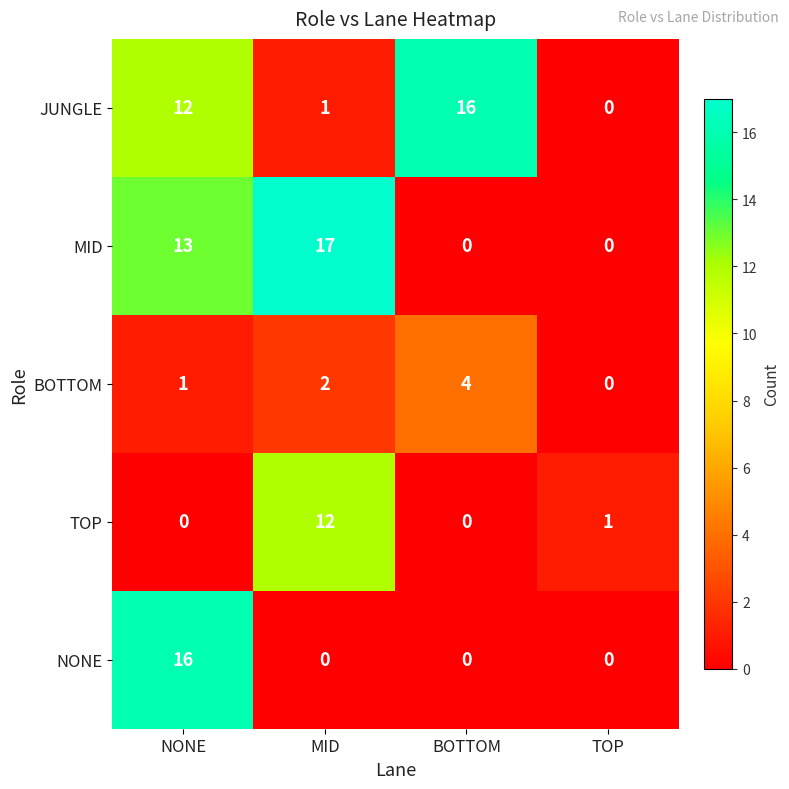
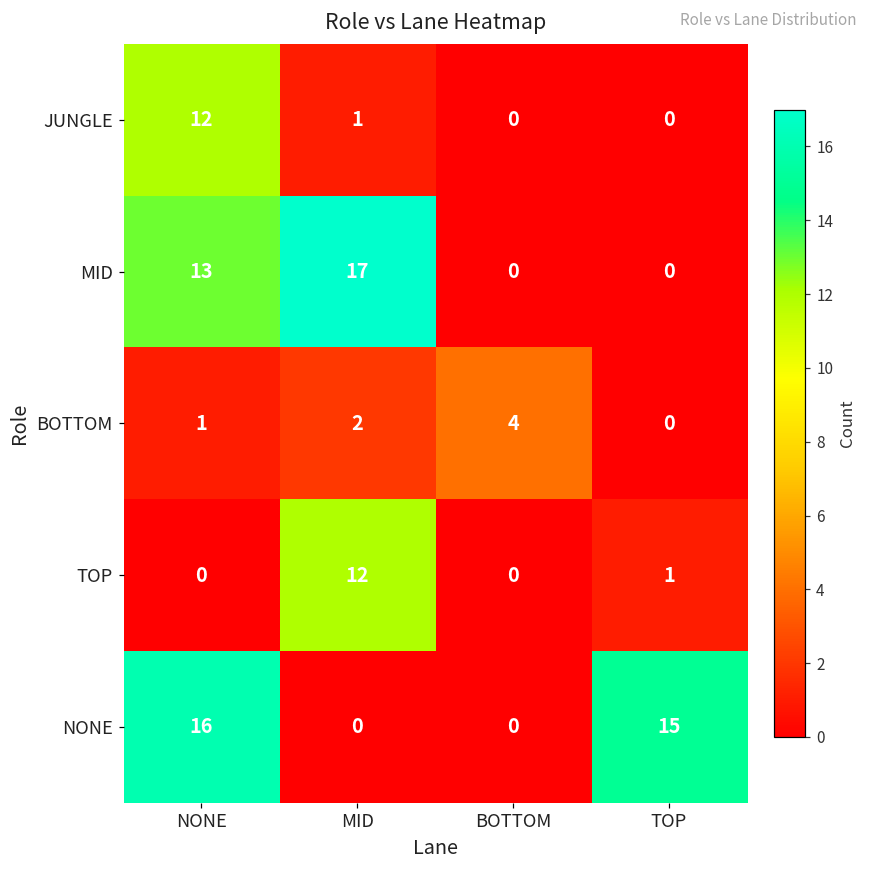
JUNGLE, BOTTOM: 16 -> 0
NONE, TOP: 0 -> 15
